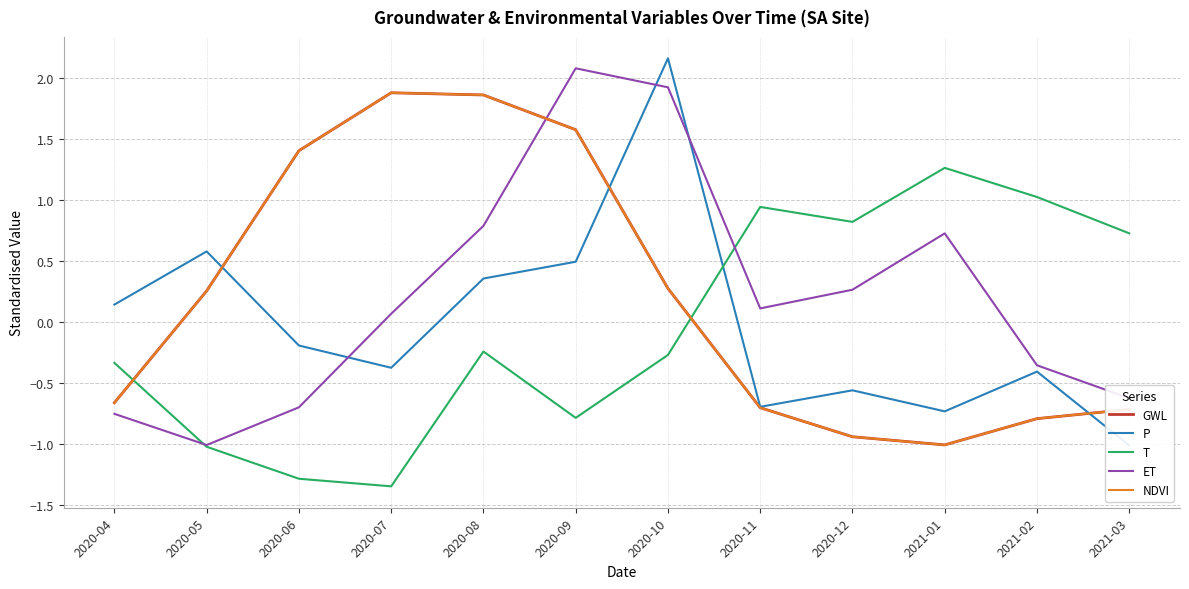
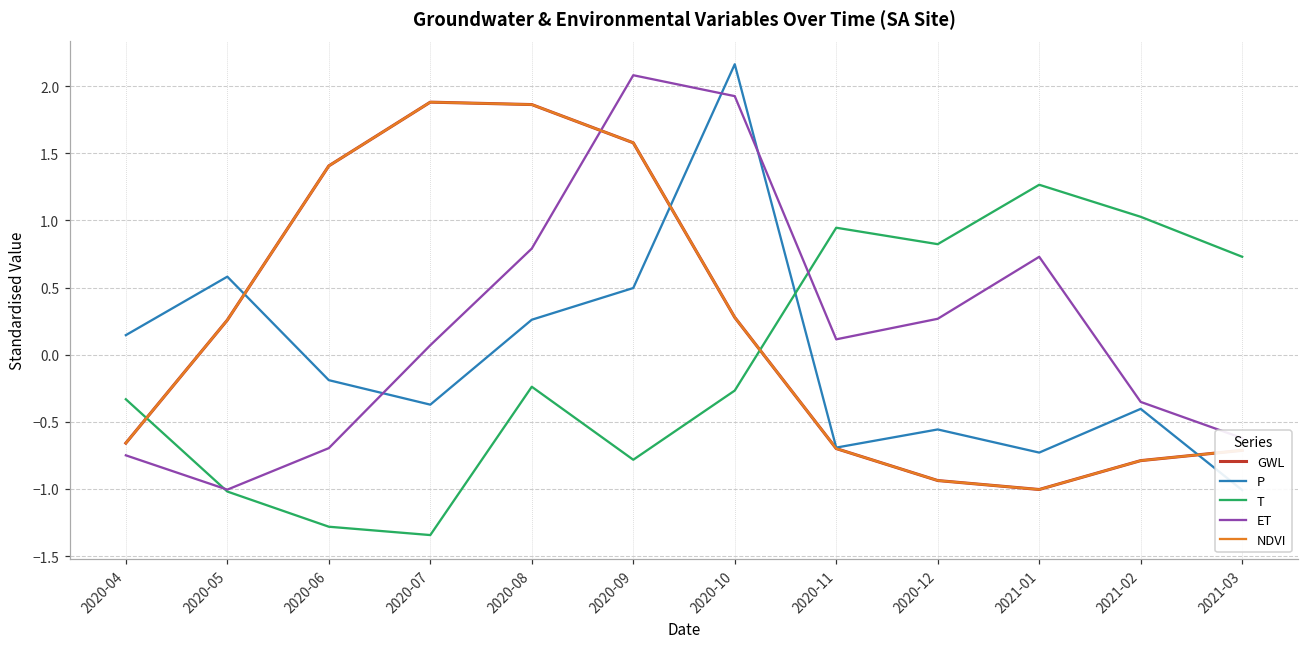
P, 2020-08: 0.36 -> 0.26
